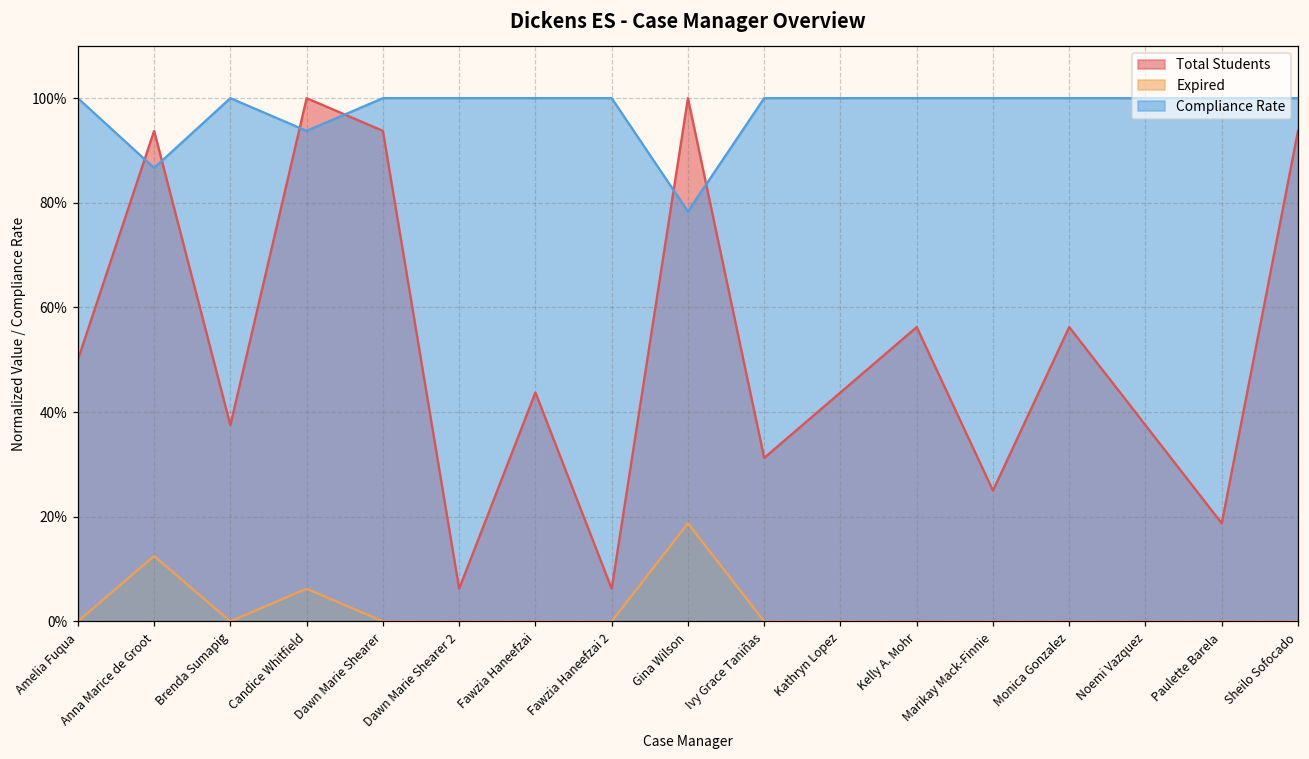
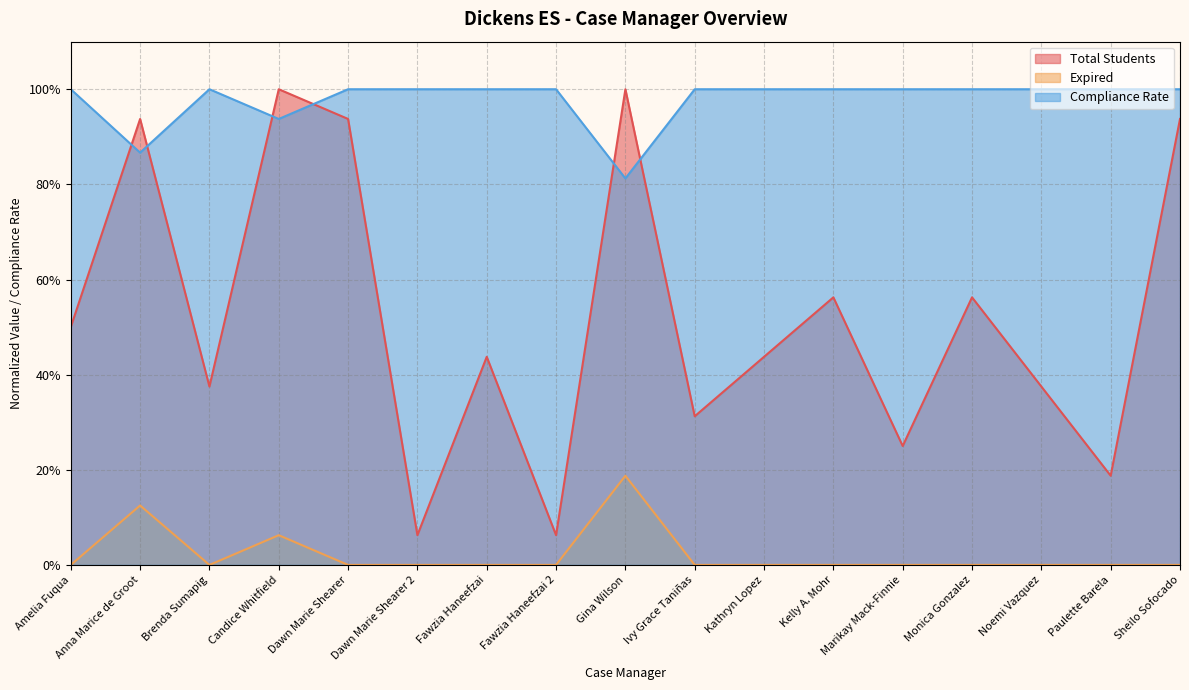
Compliance Rate, Gina Wilson: 78% -> 81%
